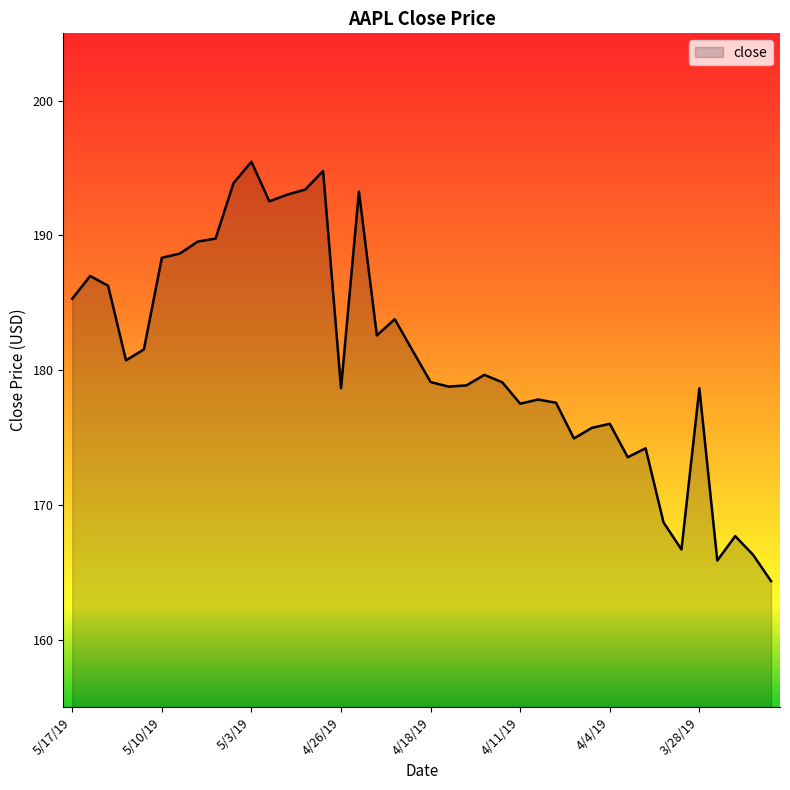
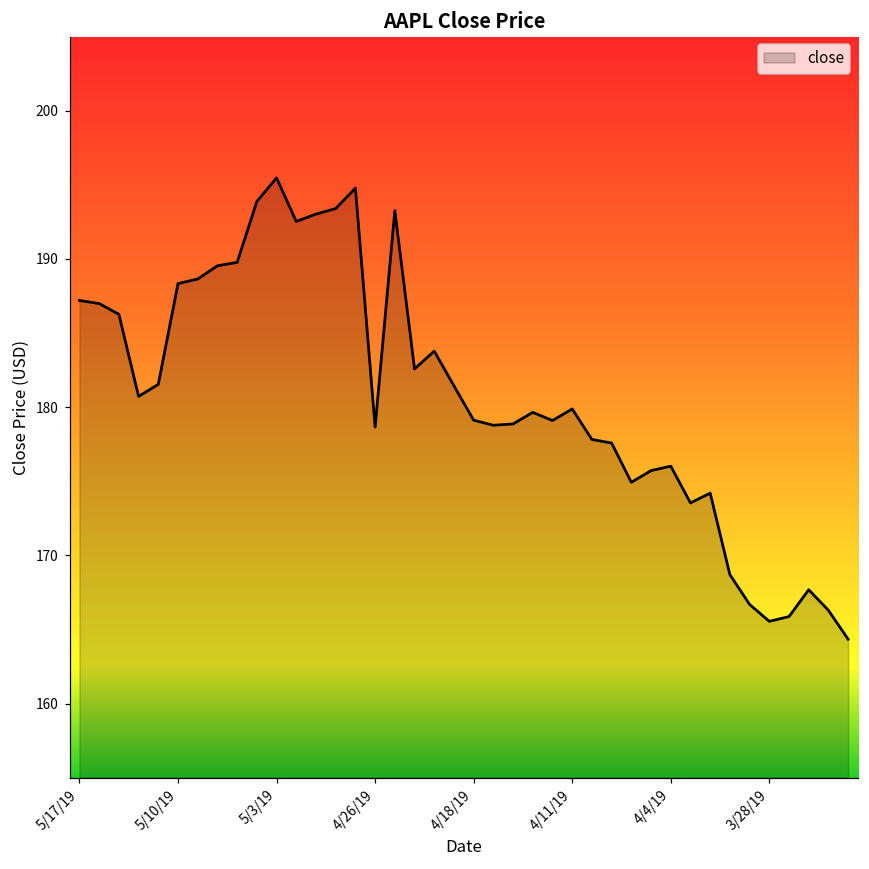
5/17/19: 185.3 -> 187.2
4/11/19: 177.5 -> 179.9
3/28/19: 178.7 -> 165.6
